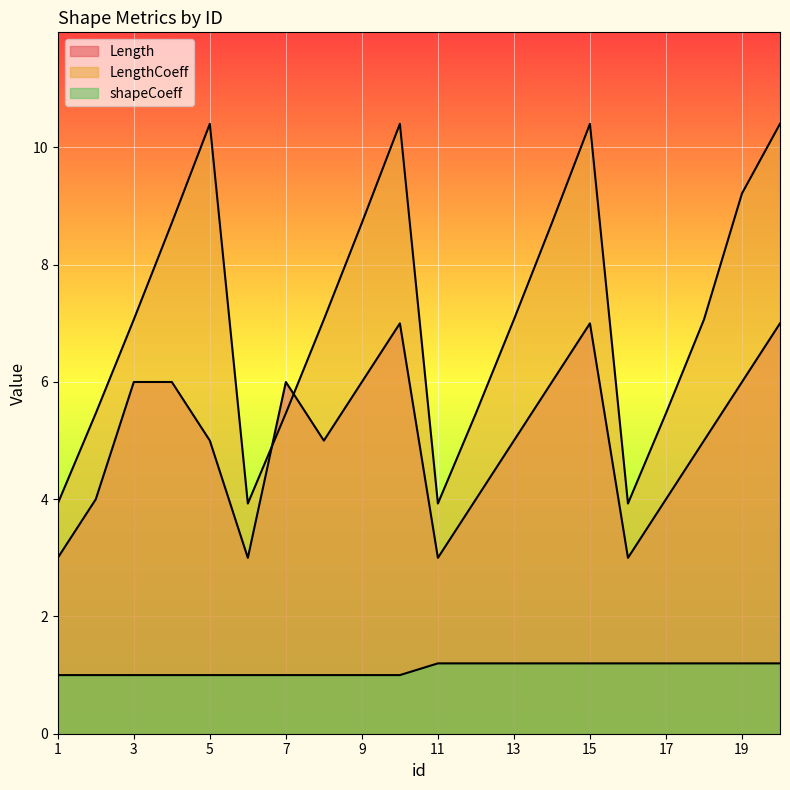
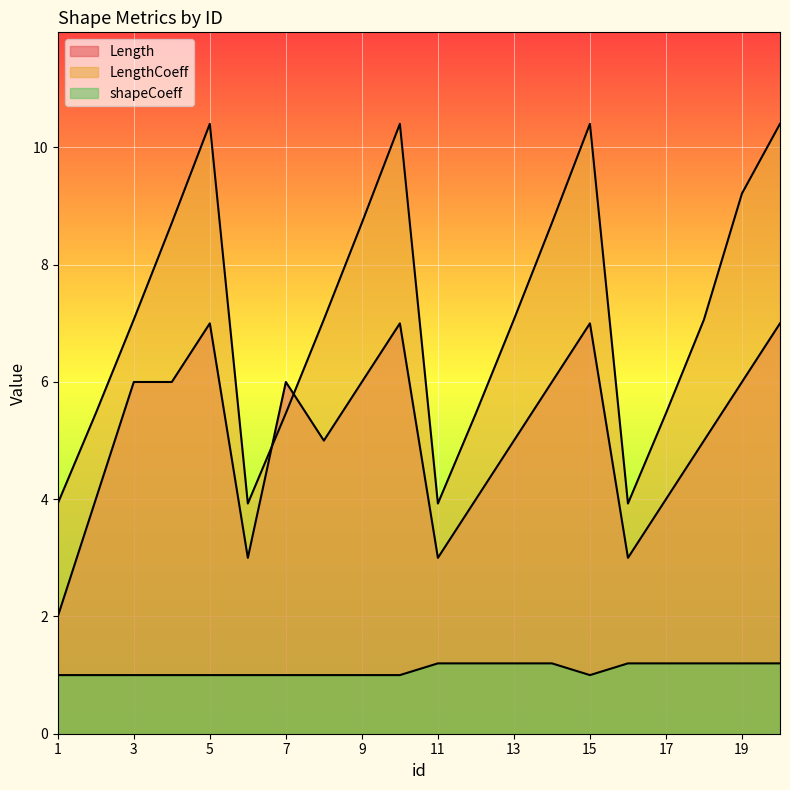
Length, 1: 3 -> 2
Length, 5: 5 -> 7
shapeCoeff, 15: 1.2 -> 1.0
